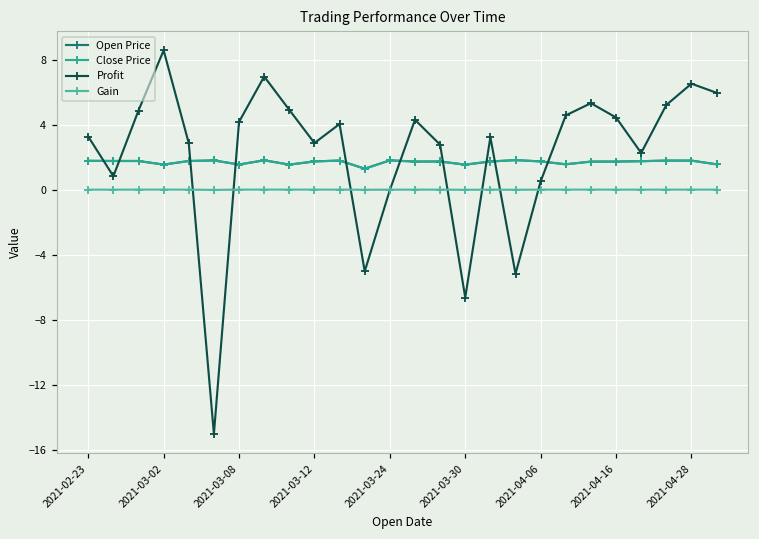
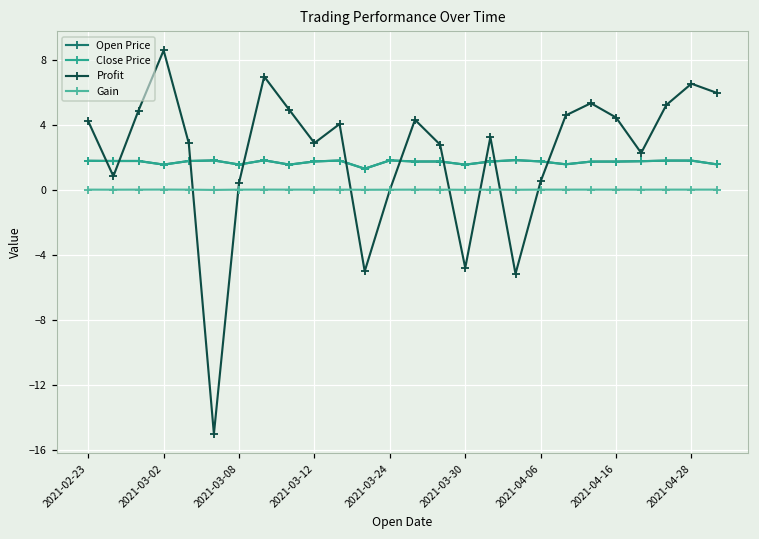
Profit, 2021-02-23: 3.3 -> 4.2
Profit, 2021-03-08: 4.2 -> 0.4
Profit, 2021-03-30: -6.6 -> -4.8
